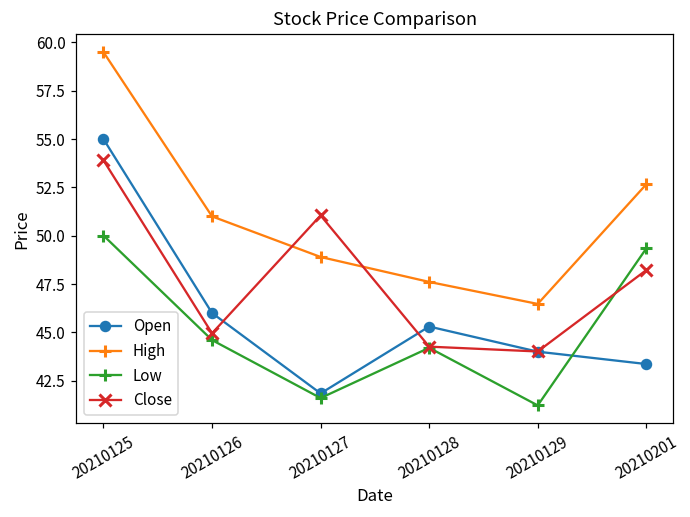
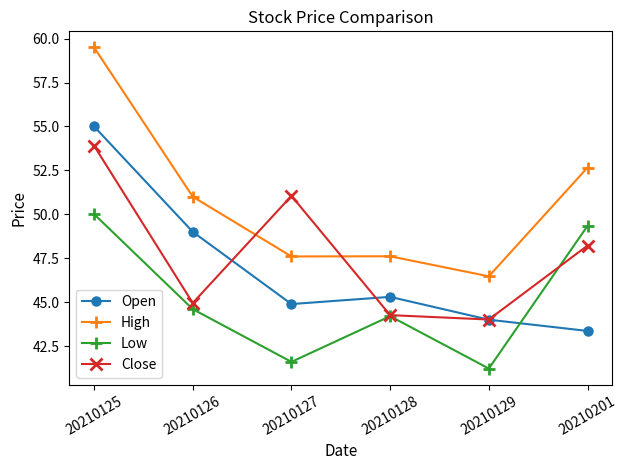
Open, 20210126: 46 -> 49
Open, 20210127: 41.8 -> 44.9
High, 20210127: 48.9 -> 47.6
